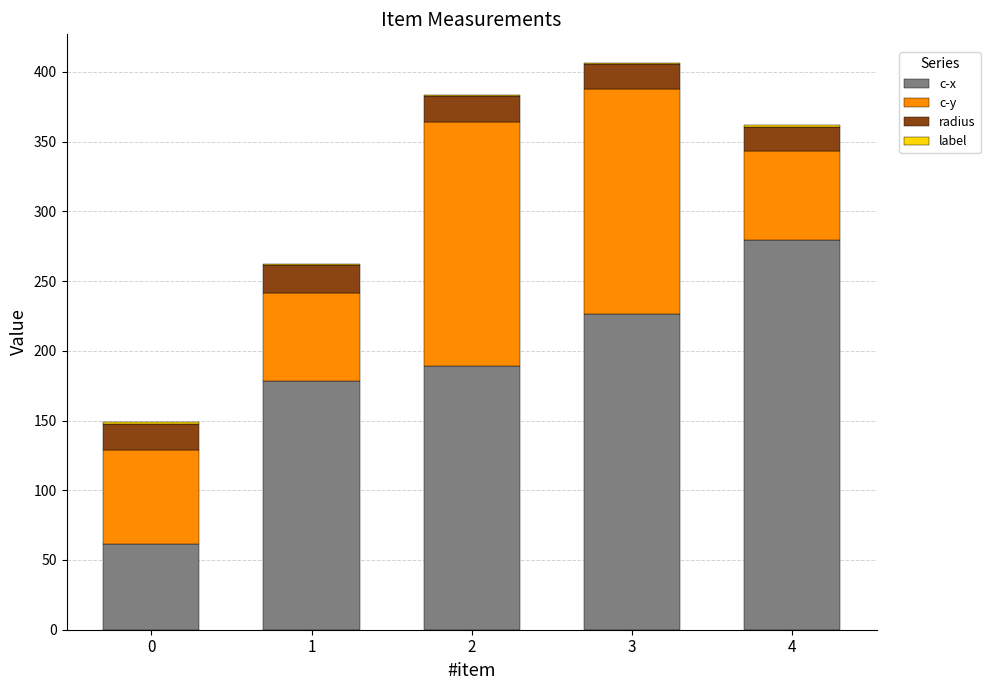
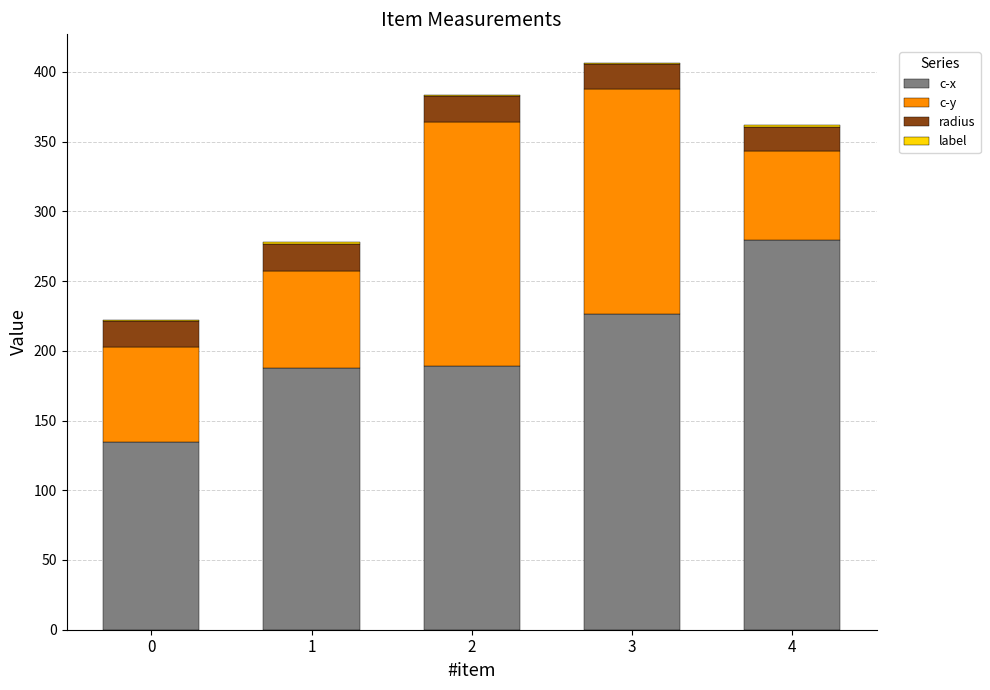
c-x, 0: 61 -> 135
c-x, 1: 178 -> 188
c-y, 1: 63 -> 70
